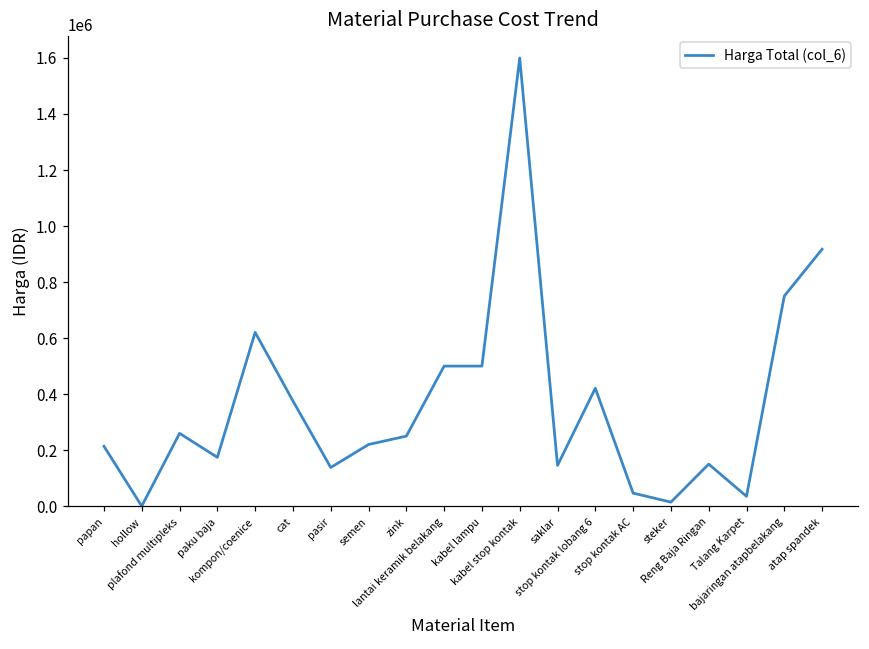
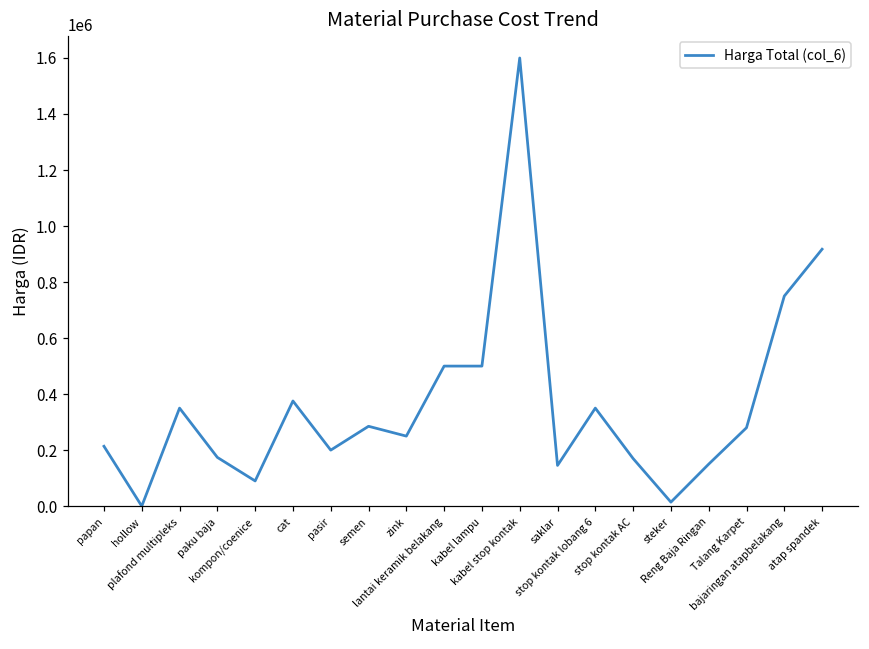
plafond multipleks: 260000 -> 350000
kompon/coenice: 620000 -> 90000
pasir: 140000 -> 200000
semen: 220000 -> 290000
stop kontak lobang 6: 420000 -> 350000
stop kontak AC: 50000 -> 170000
Talang Karpet: 40000 -> 280000
